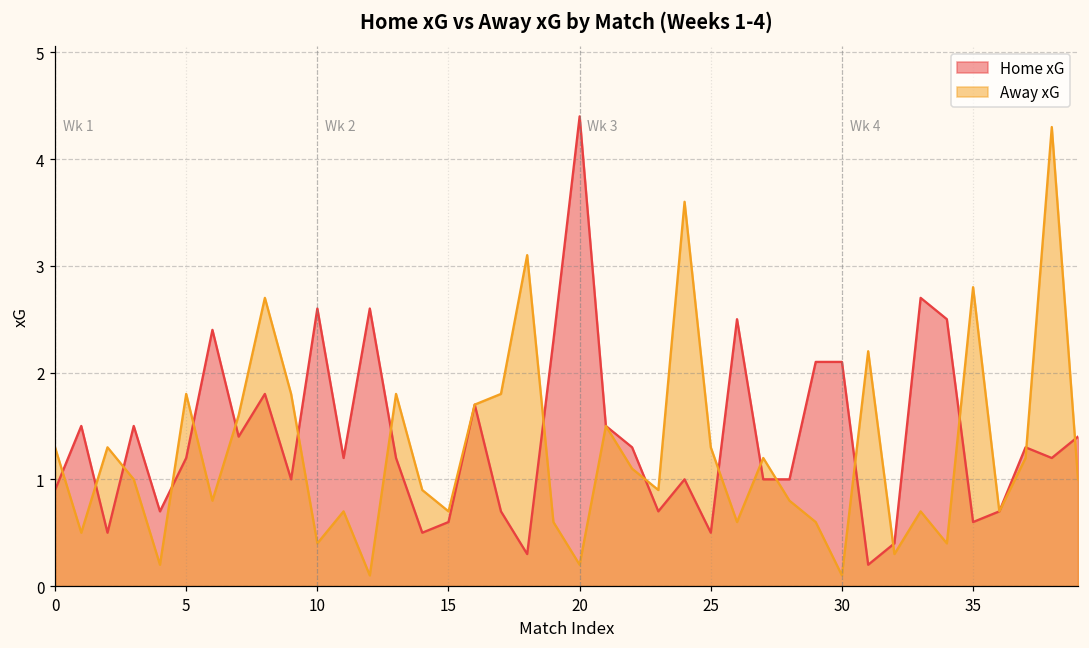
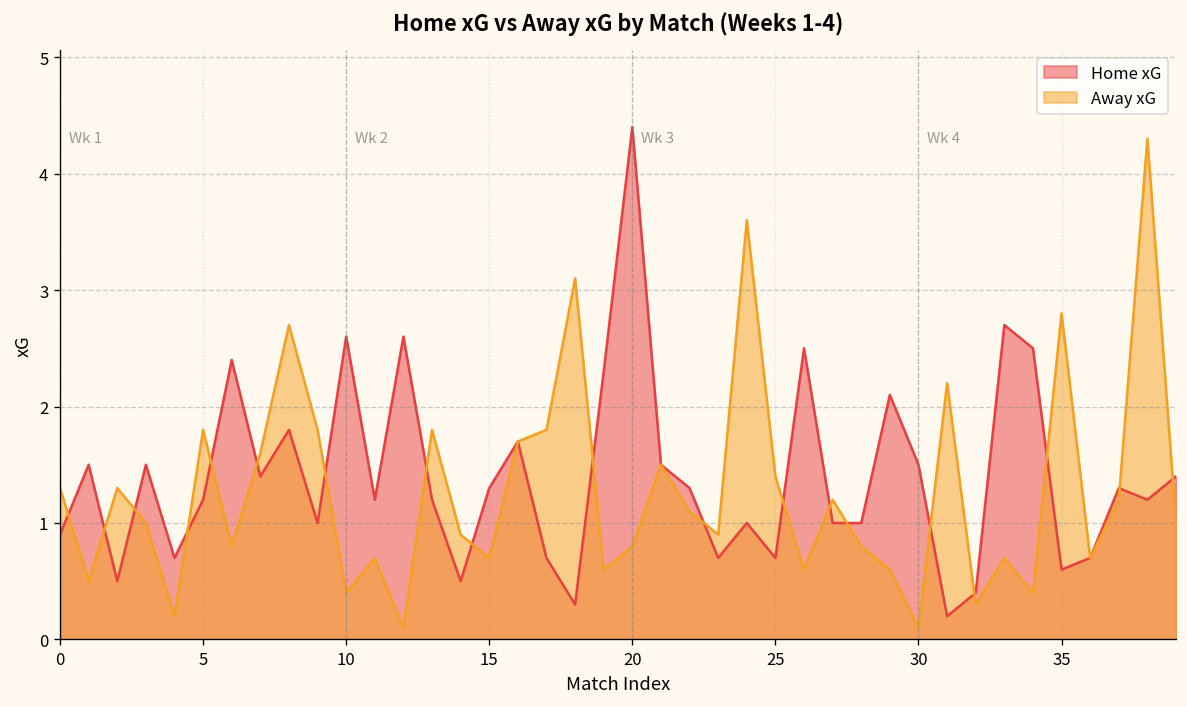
Home xG, 15: 0.6 -> 1.3
Away xG, 20: 0.2 -> 0.8
Home xG, 25: 0.5 -> 0.7
Away xG, 25: 1.3 -> 1.4
Home xG, 30: 2.1 -> 1.5
